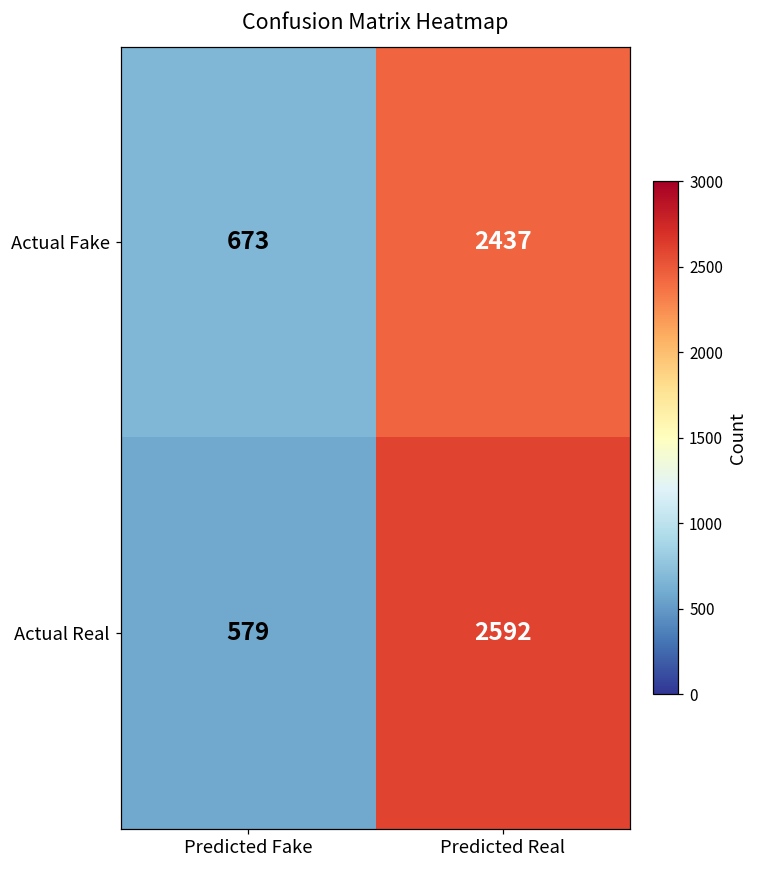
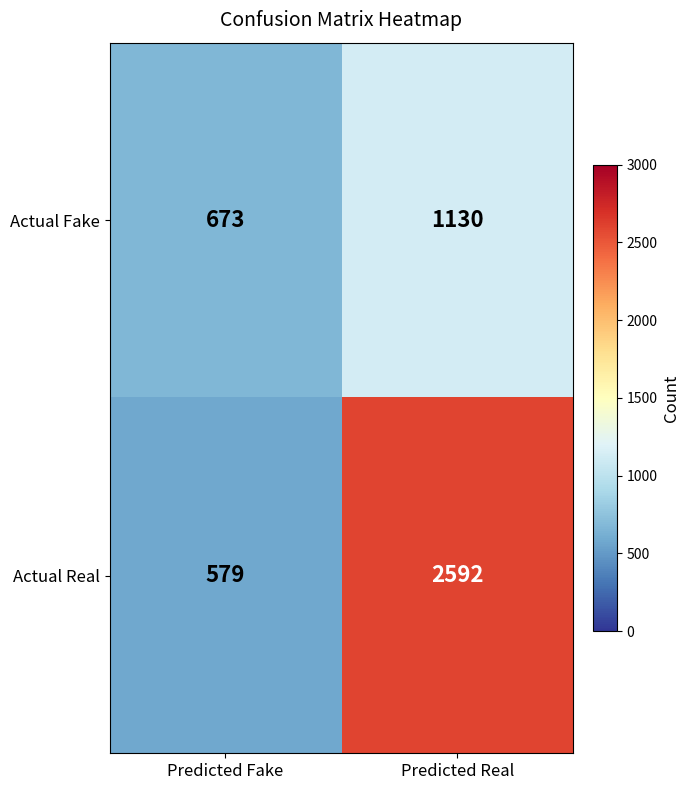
Actual Fake, Predicted Real: 2437 -> 1130
